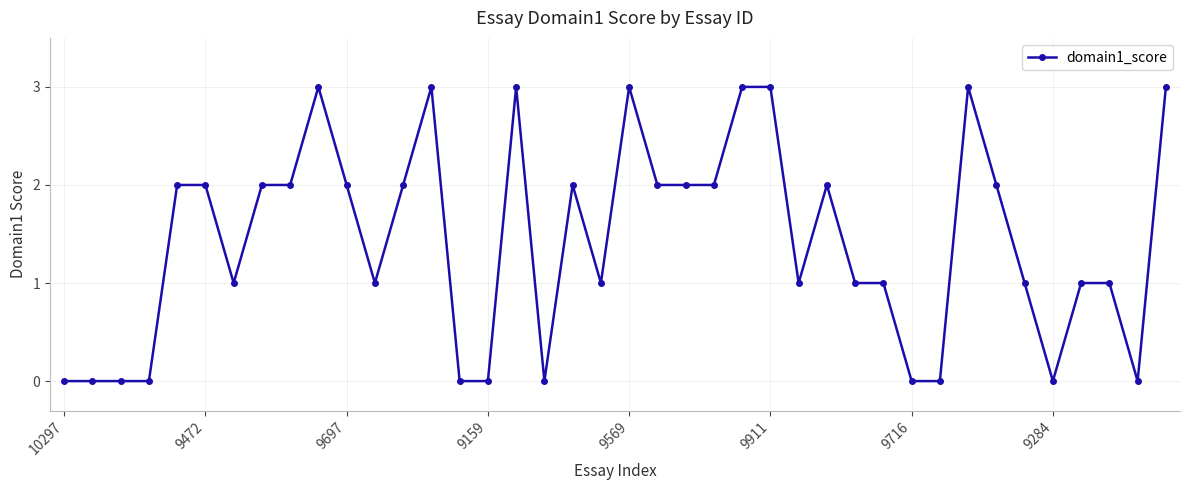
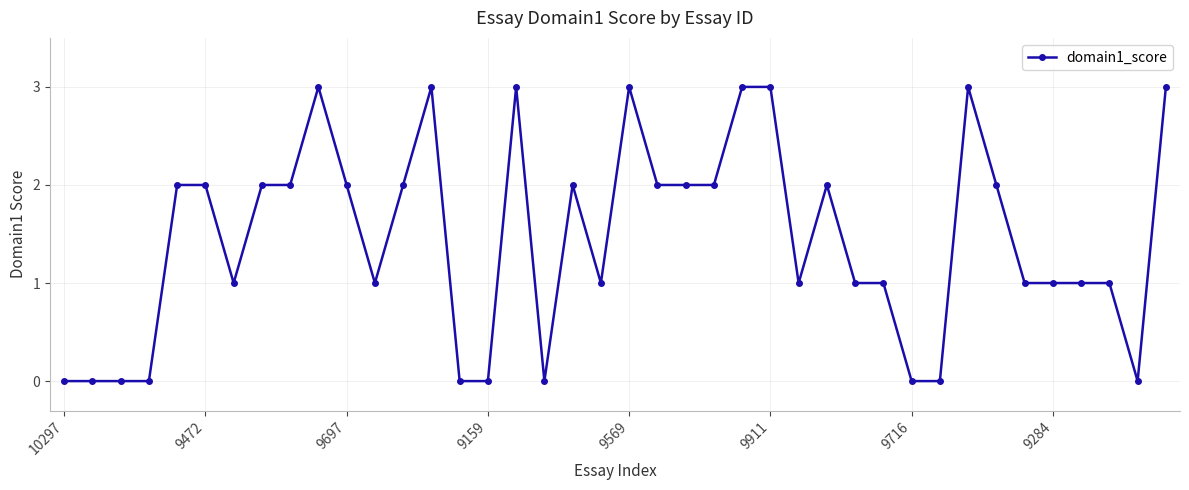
9284: 0 -> 1
